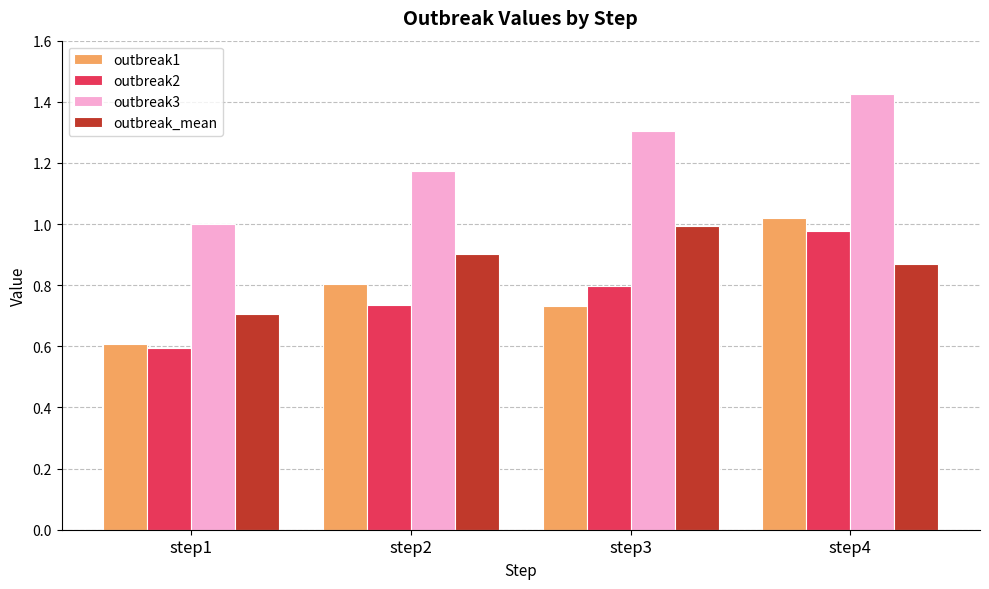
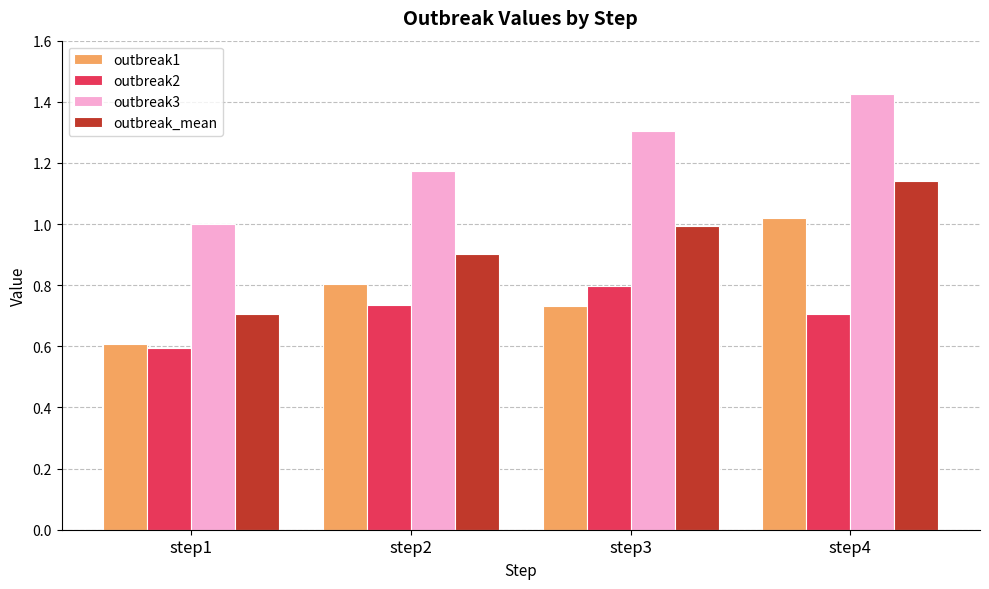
outbreak2, step4: 0.98 -> 0.71
outbreak_mean, step4: 0.87 -> 1.14
